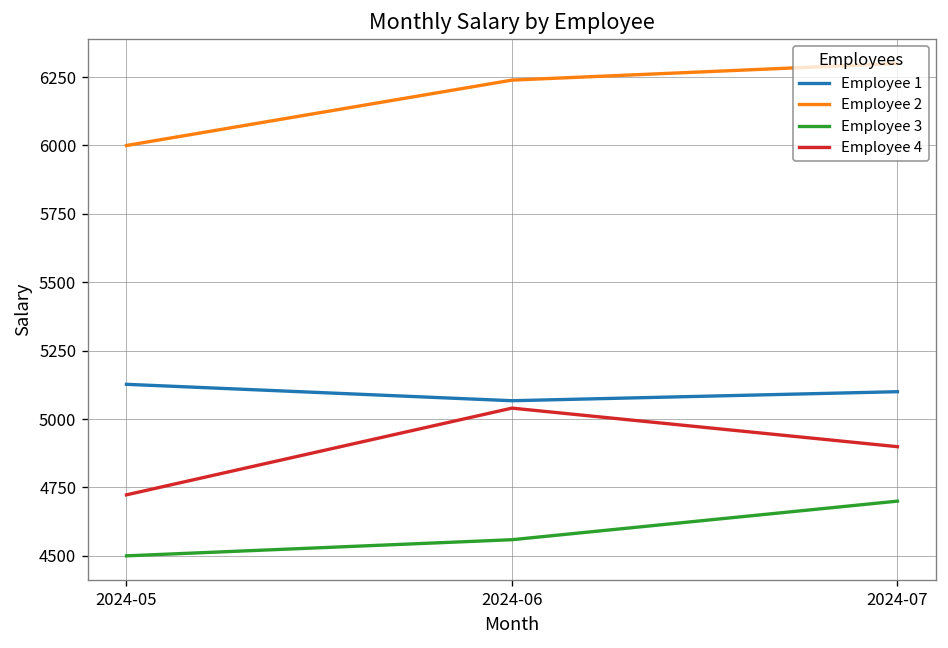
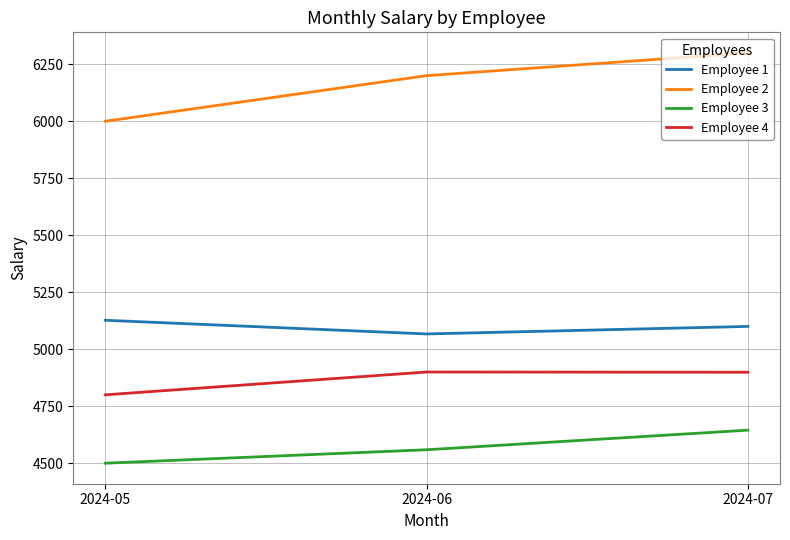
Employee 4, 2024-05: 4720 -> 4800
Employee 2, 2024-06: 6240 -> 6200
Employee 4, 2024-06: 5040 -> 4900
Employee 3, 2024-07: 4700 -> 4650
